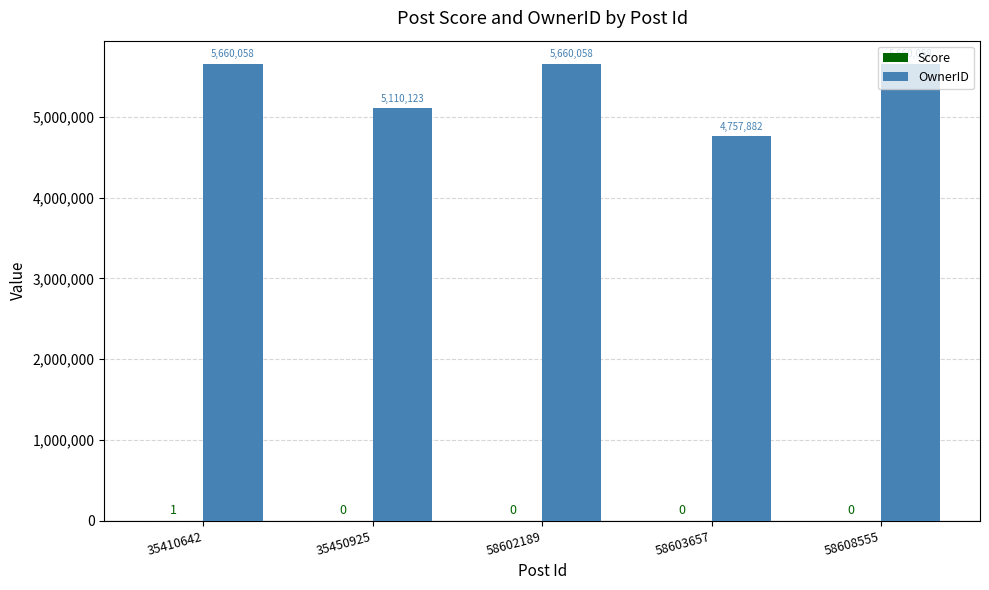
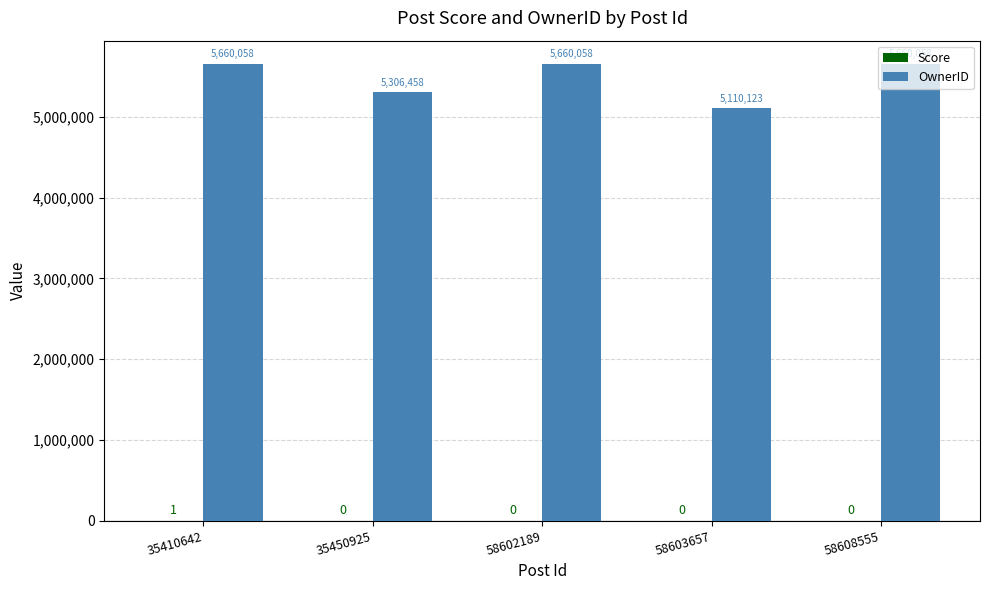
OwnerID, 35450925: 5,110,123 -> 5,306,458
OwnerID, 58603657: 4,757,882 -> 5,110,123
